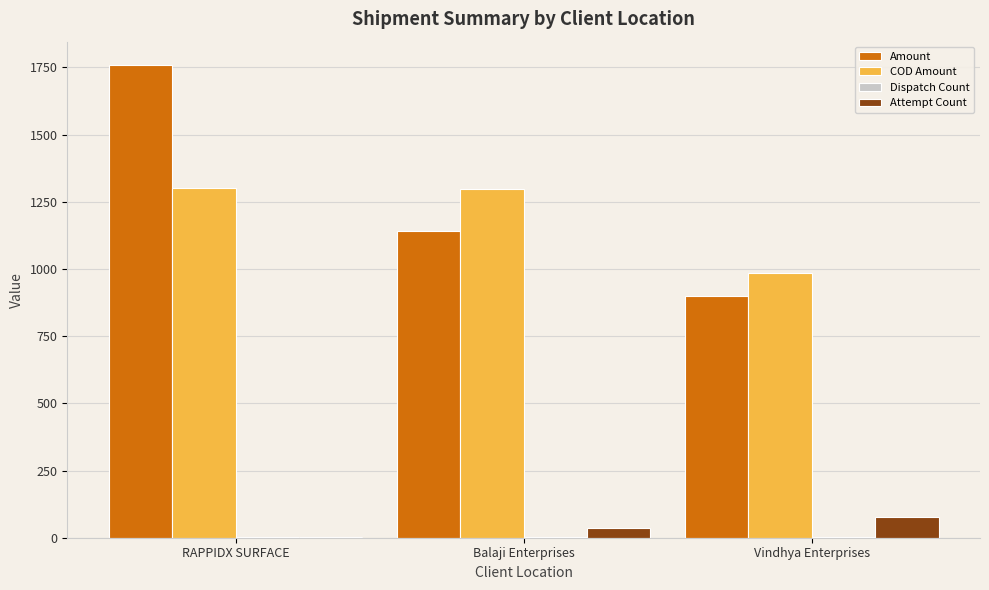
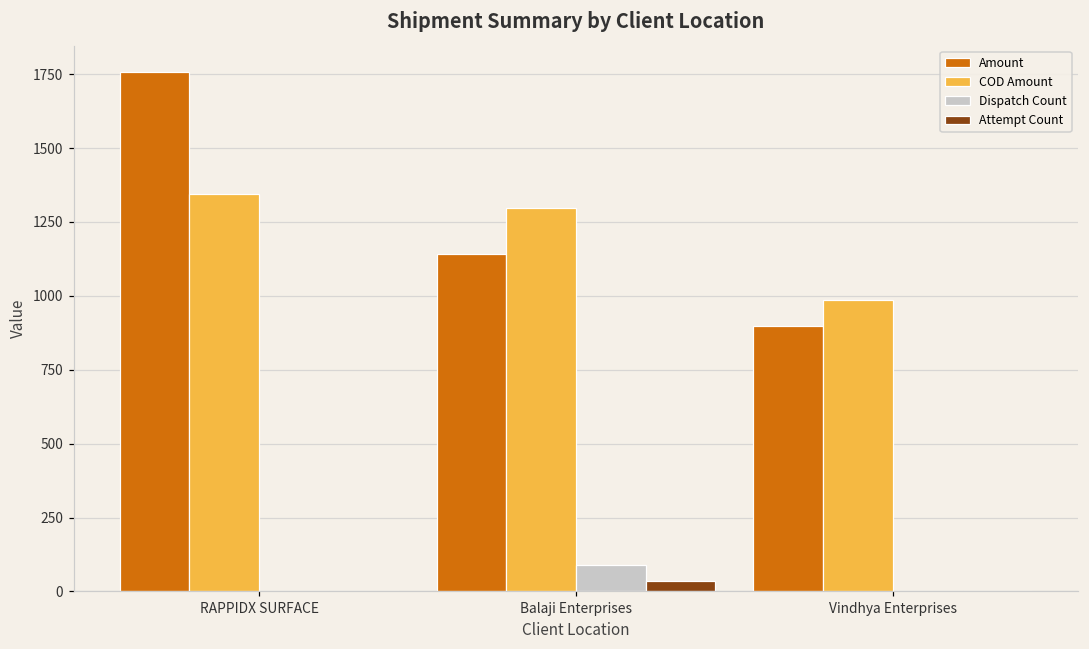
COD Amount, RAPPIDX SURFACE: 1300 -> 1350
Dispatch Count, Balaji Enterprises: 0 -> 90
Attempt Count, Vindhya Enterprises: 80 -> 0
